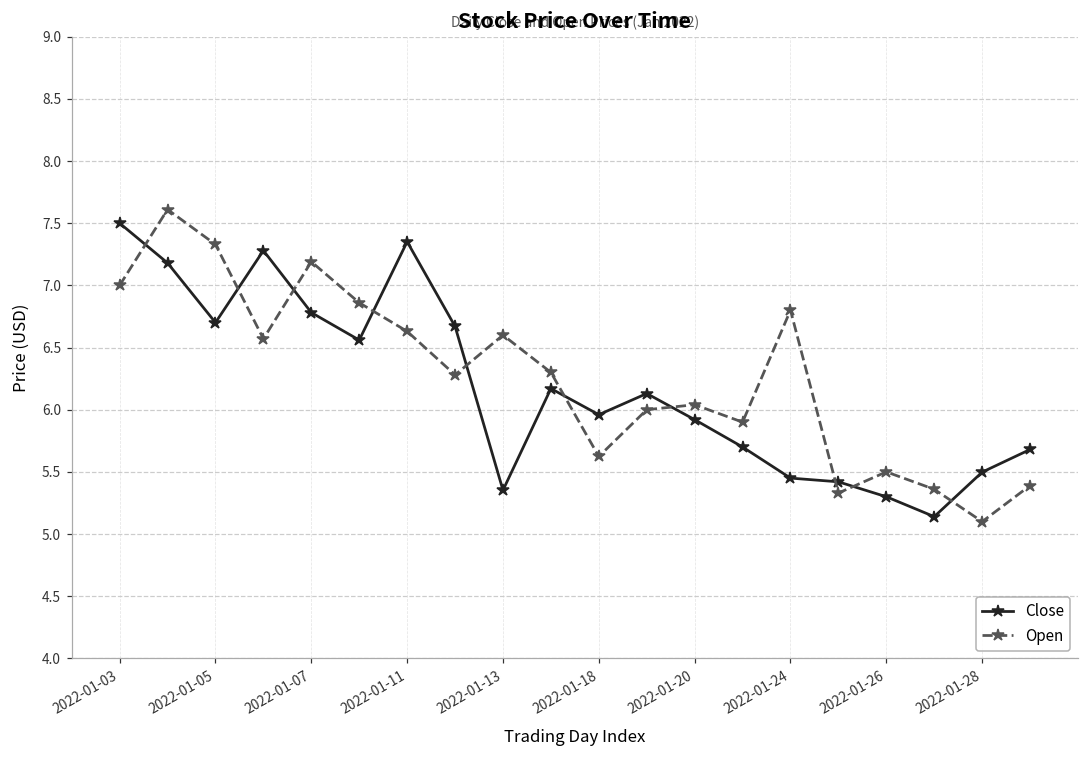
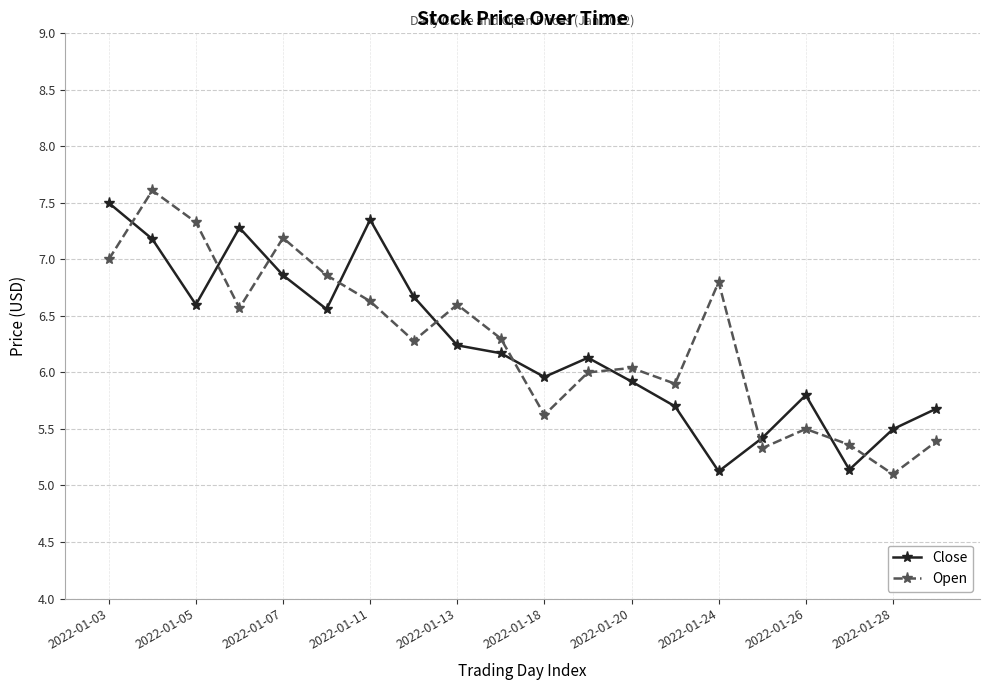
Close, 2022-01-05: 6.70 -> 6.60
Close, 2022-01-07: 6.78 -> 6.86
Close, 2022-01-13: 5.35 -> 6.24
Close, 2022-01-24: 5.45 -> 5.13
Close, 2022-01-26: 5.30 -> 5.80
